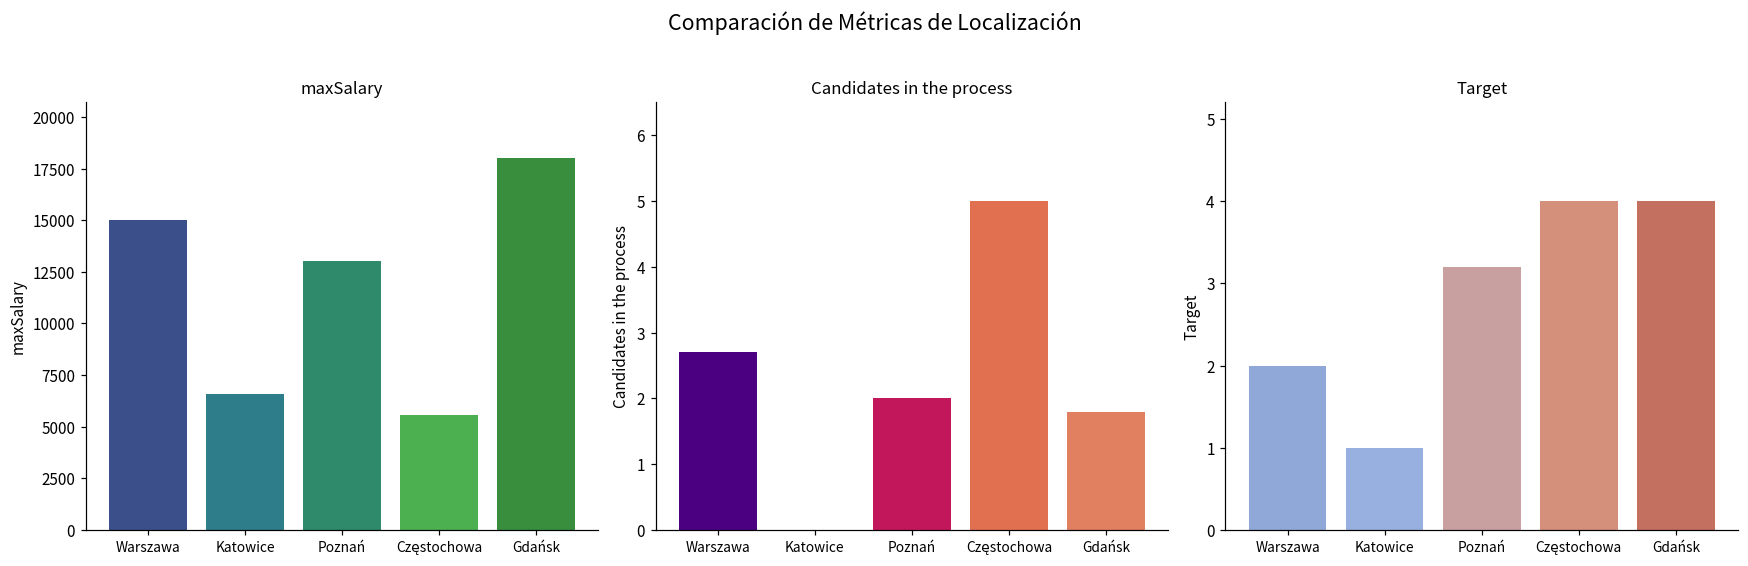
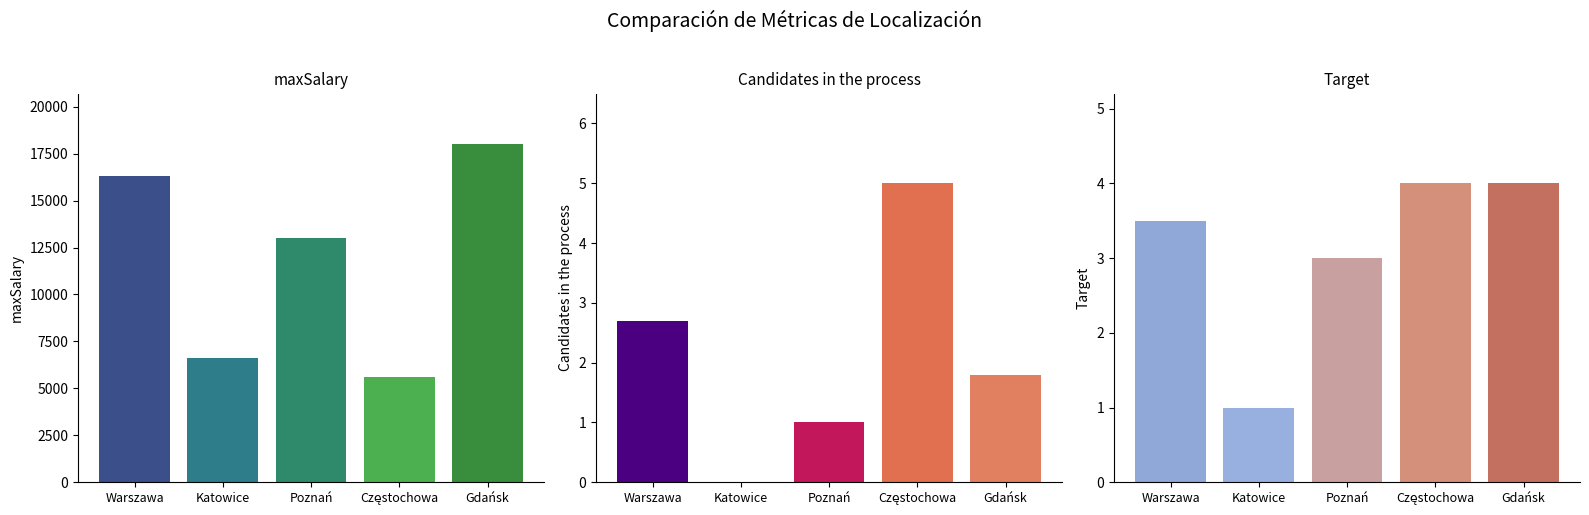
maxSalary, Warszawa: 15000 -> 16300
Candidates in the process, Poznań: 2 -> 1
Target, Warszawa: 2.0 -> 3.5
Target, Poznań: 3.2 -> 3.0
